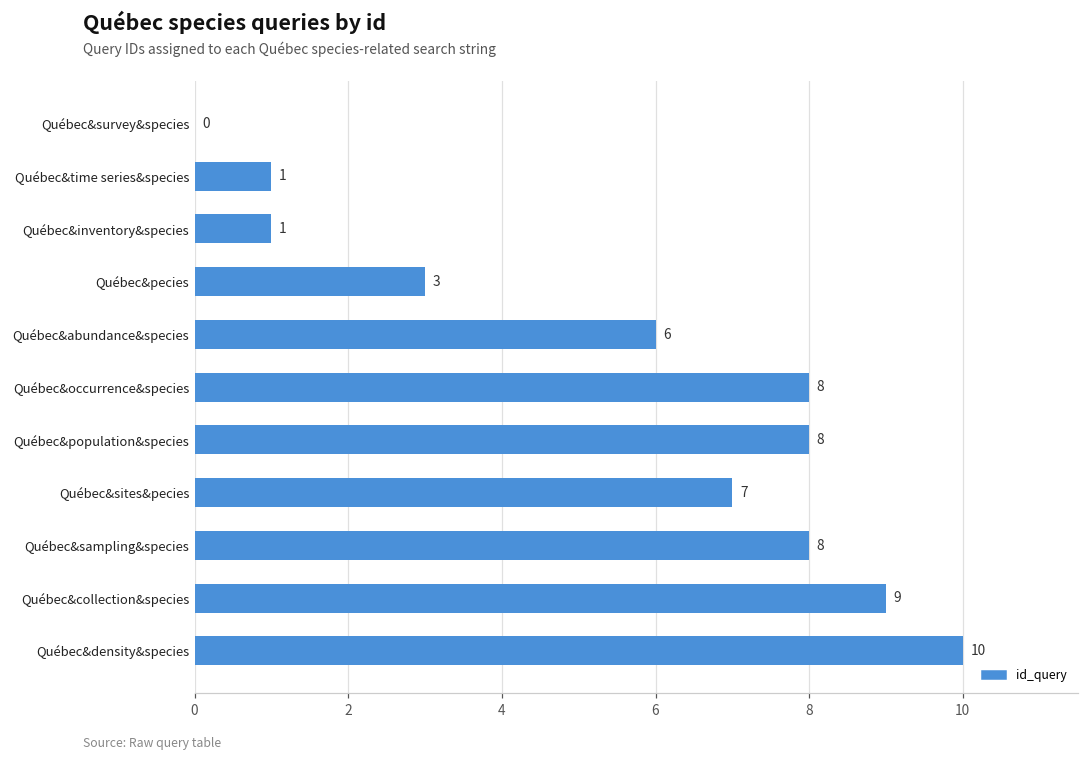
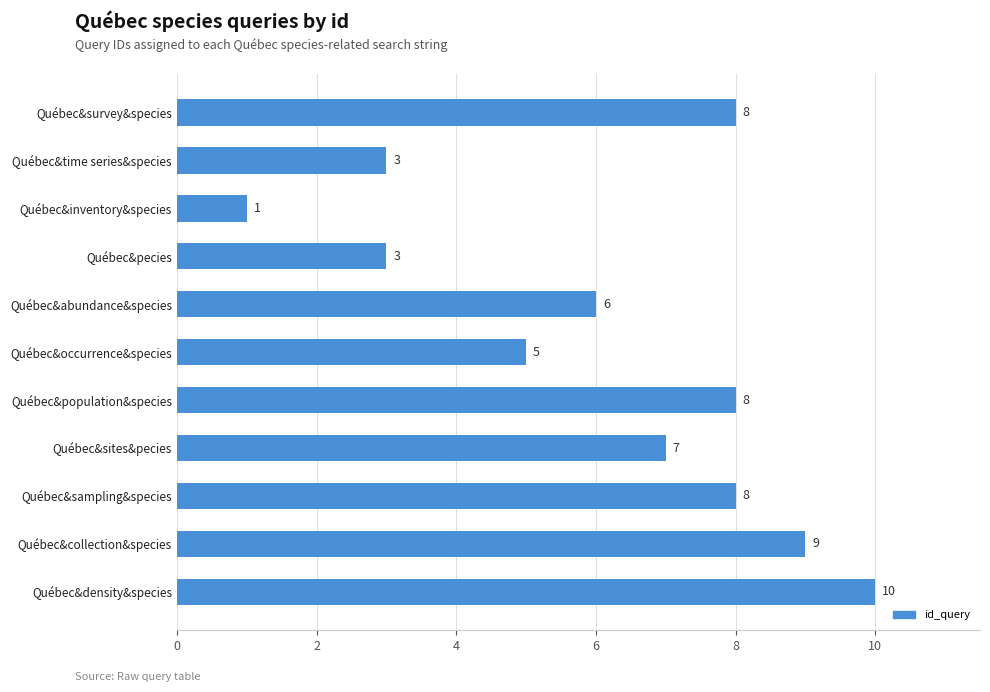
Québec&survey&species: 0 -> 8
Québec&time series&species: 1 -> 3
Québec&occurrence&species: 8 -> 5
